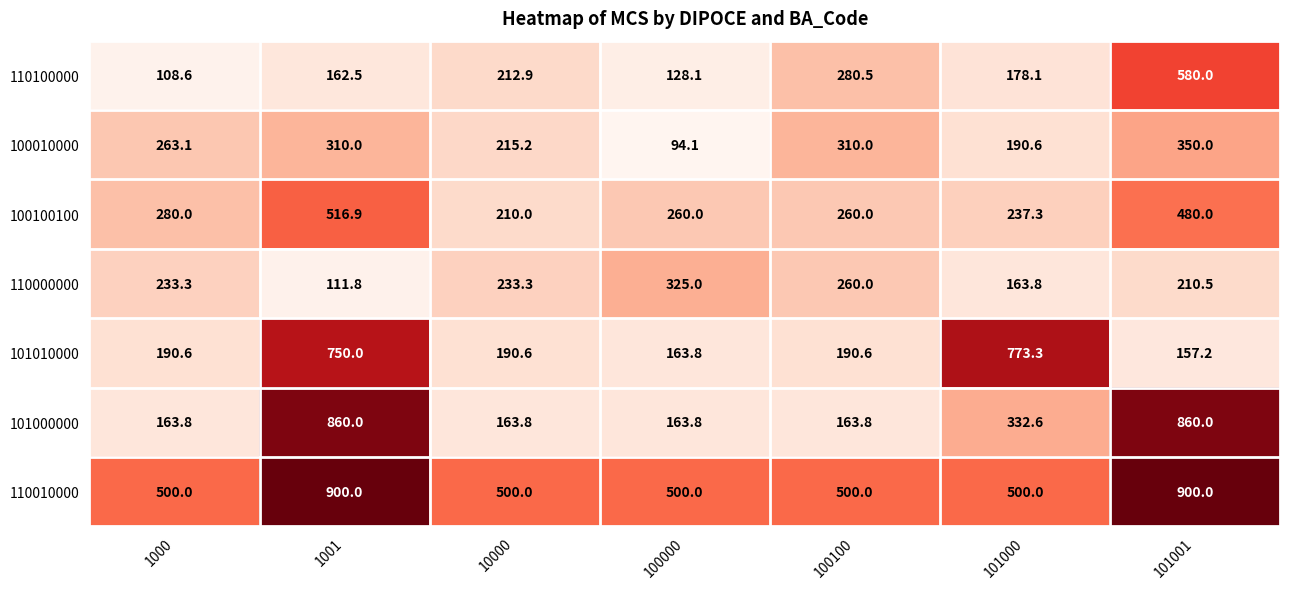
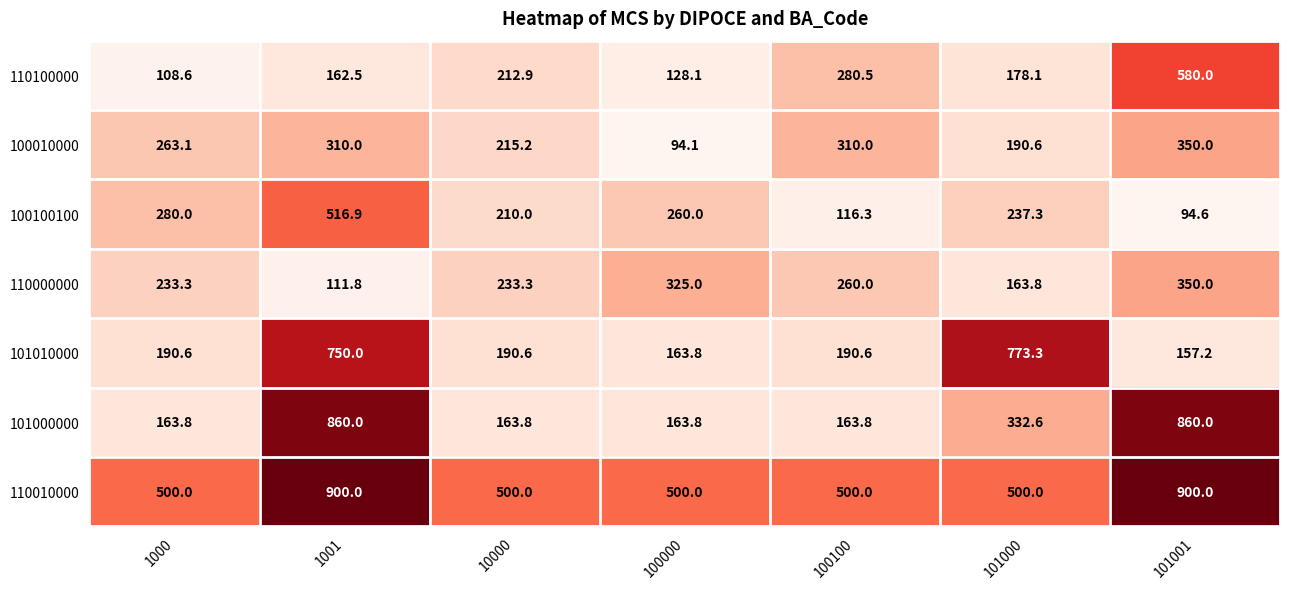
100100100, 100100: 260.0 -> 116.3
100100100, 101001: 480.0 -> 94.6
110000000, 101001: 210.5 -> 350.0
